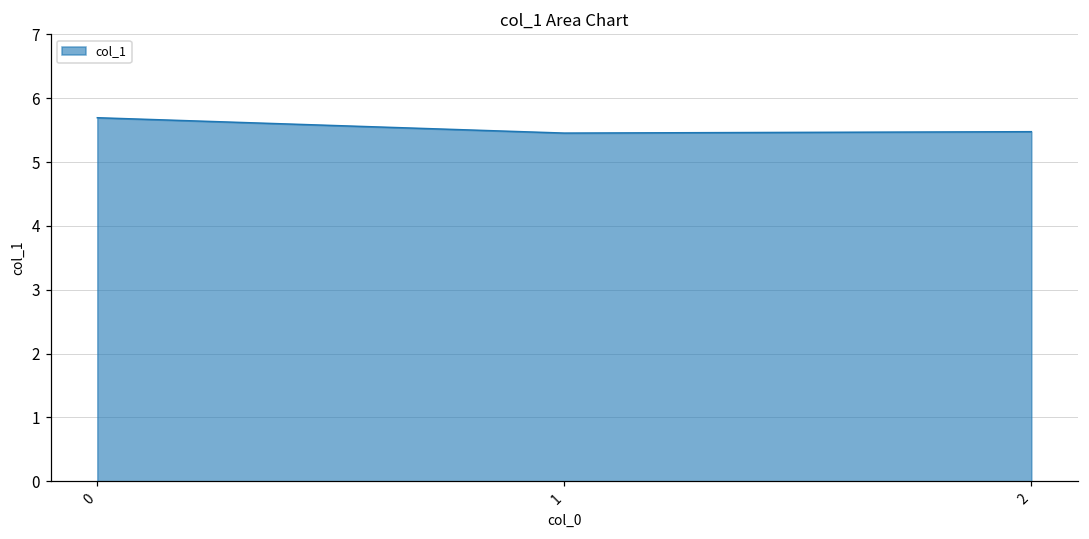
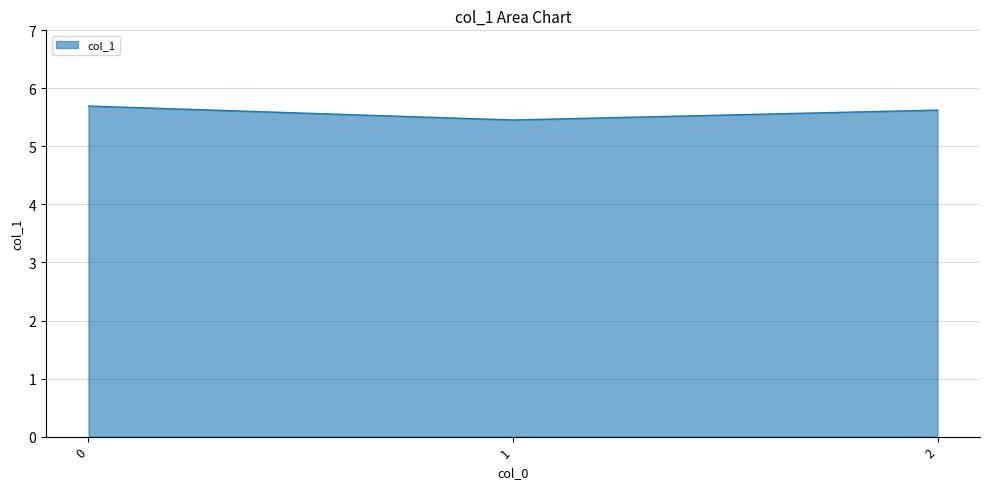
2: 5.5 -> 5.6
